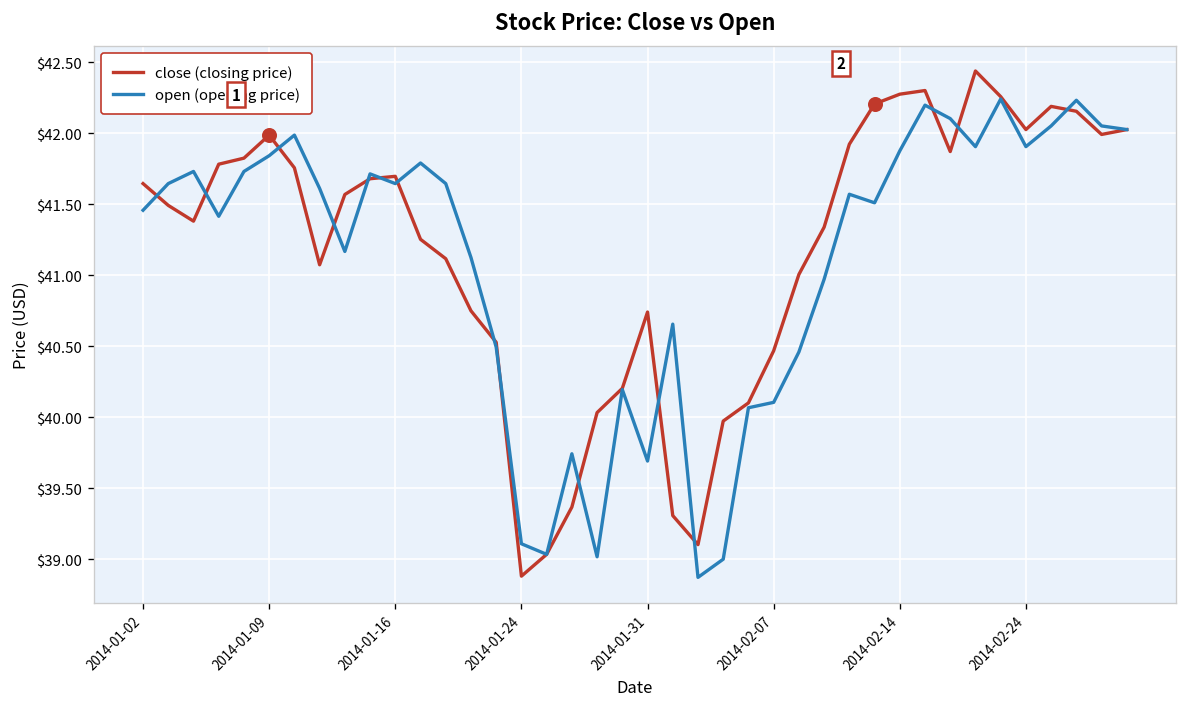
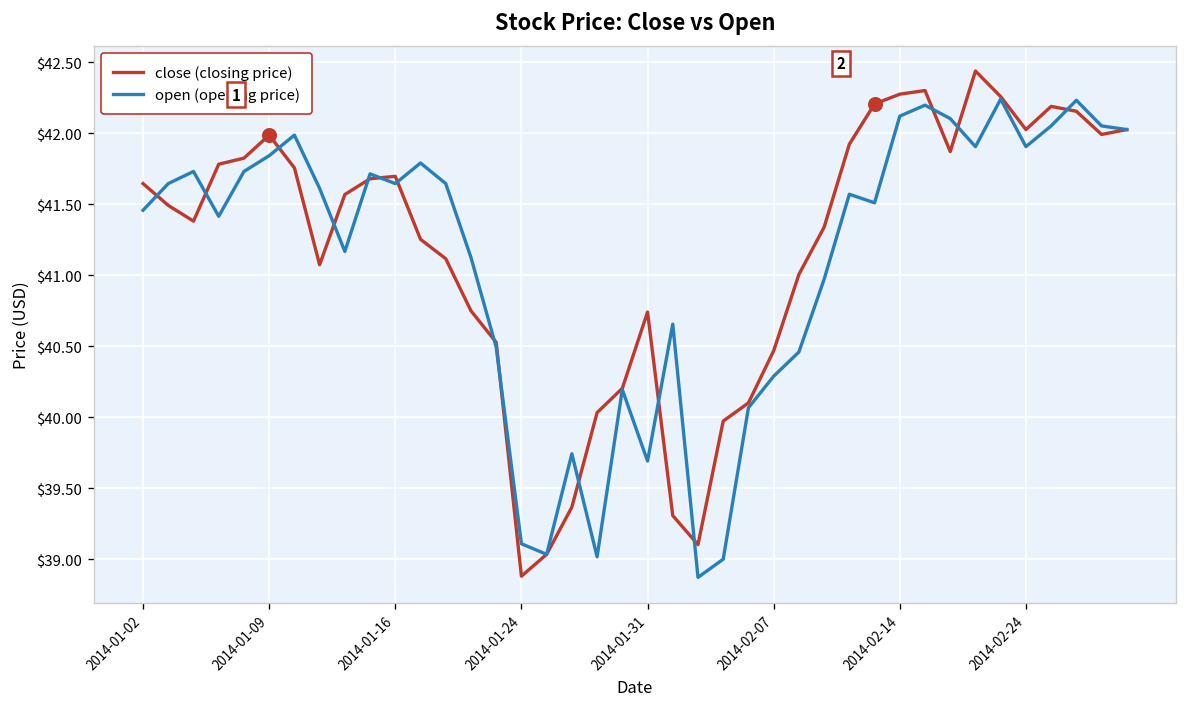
open (opening price), 2014-02-07: $40.10 -> $40.29
open (opening price), 2014-02-14: $41.88 -> $42.12
